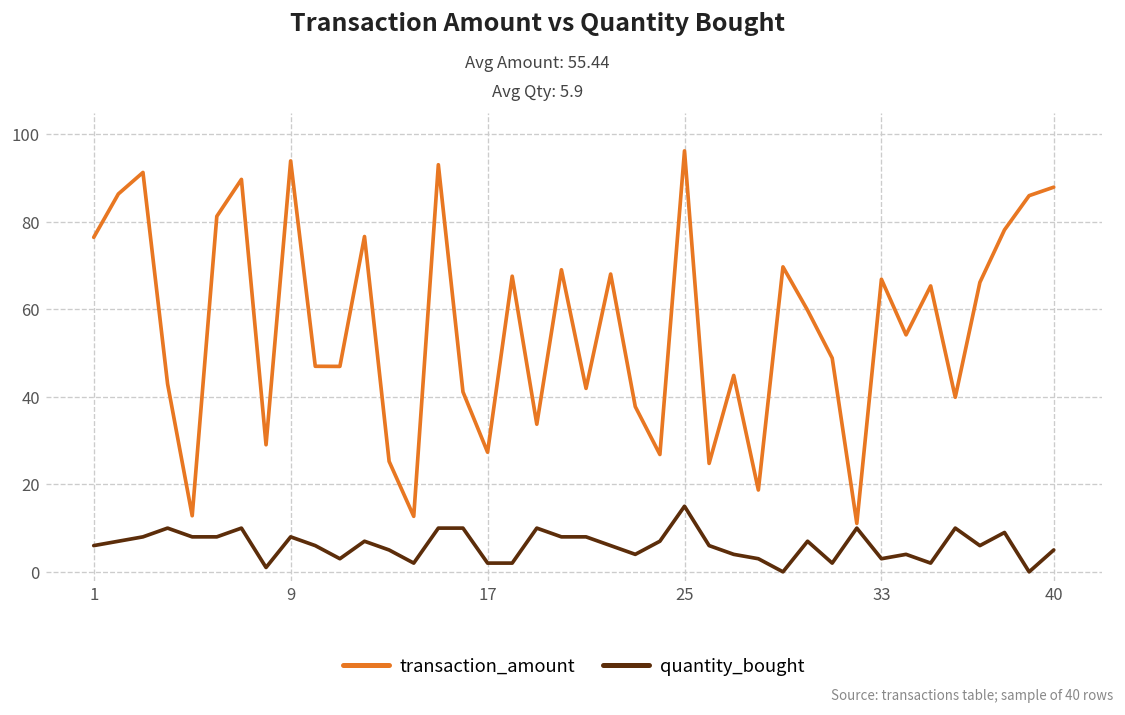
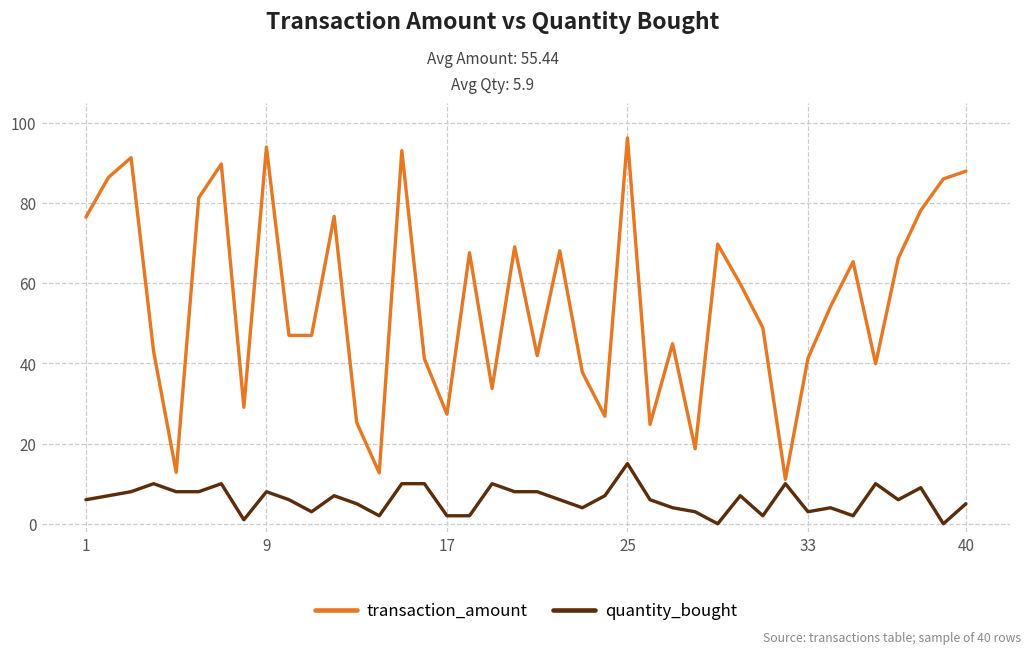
transaction_amount, 33: 67 -> 41
